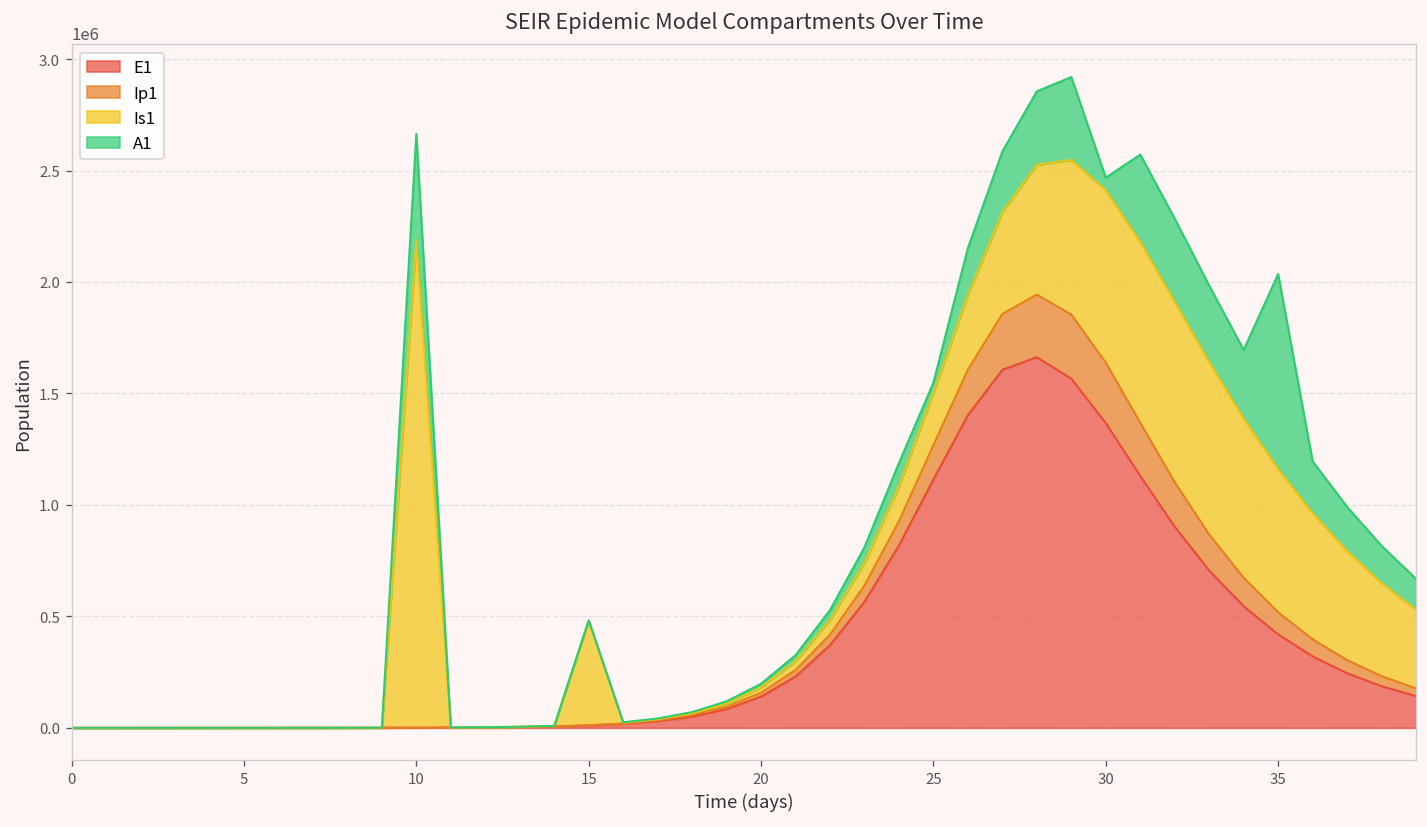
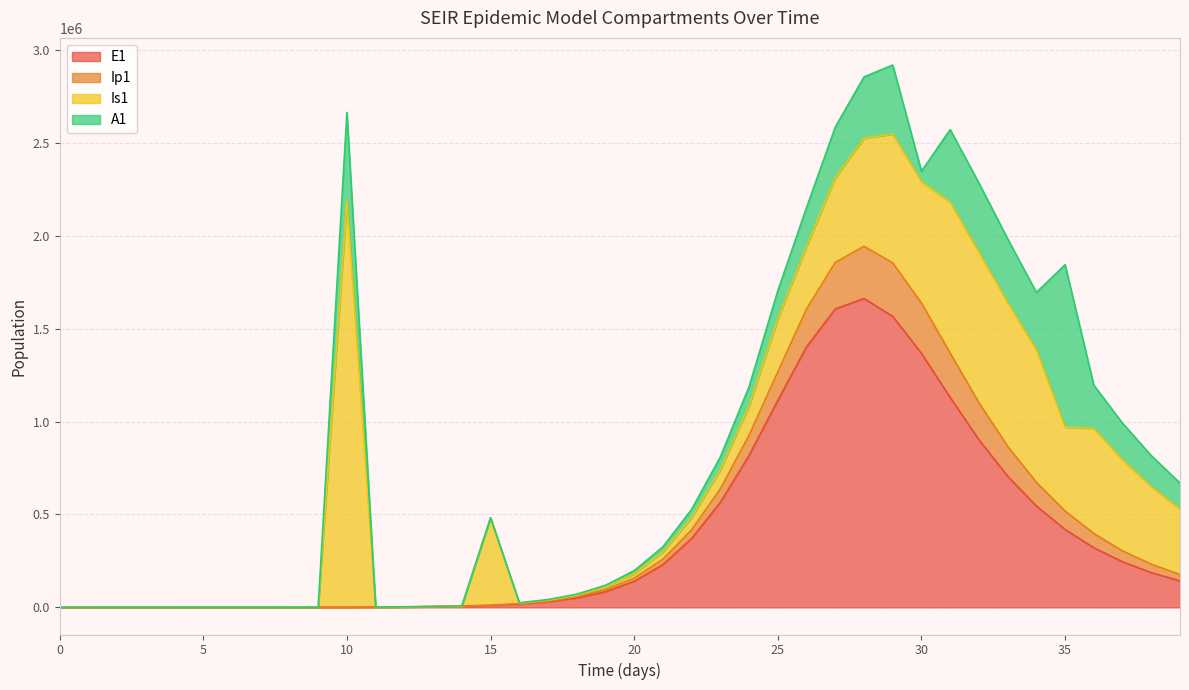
Is1, 25: 230000 -> 290000
A1, 25: 50000 -> 150000
Is1, 30: 770000 -> 650000
Is1, 35: 640000 -> 450000
